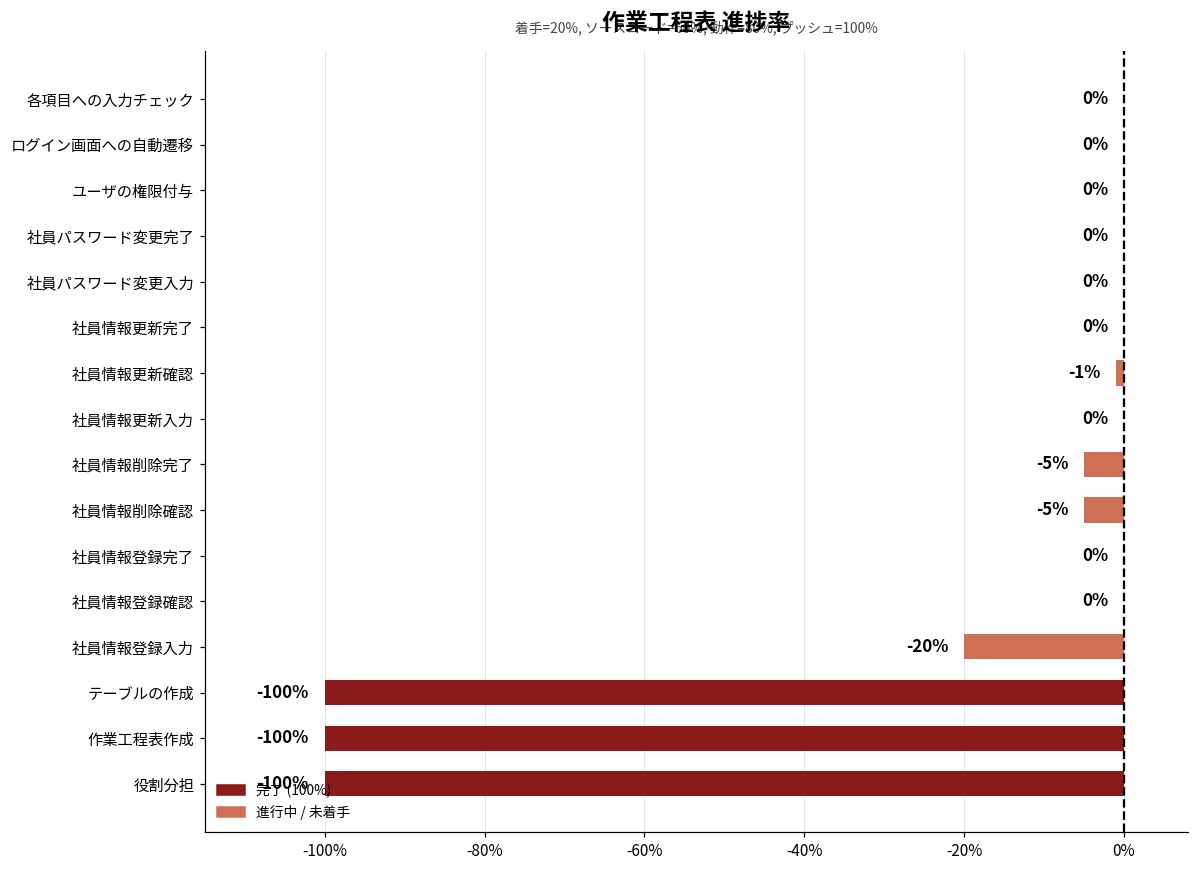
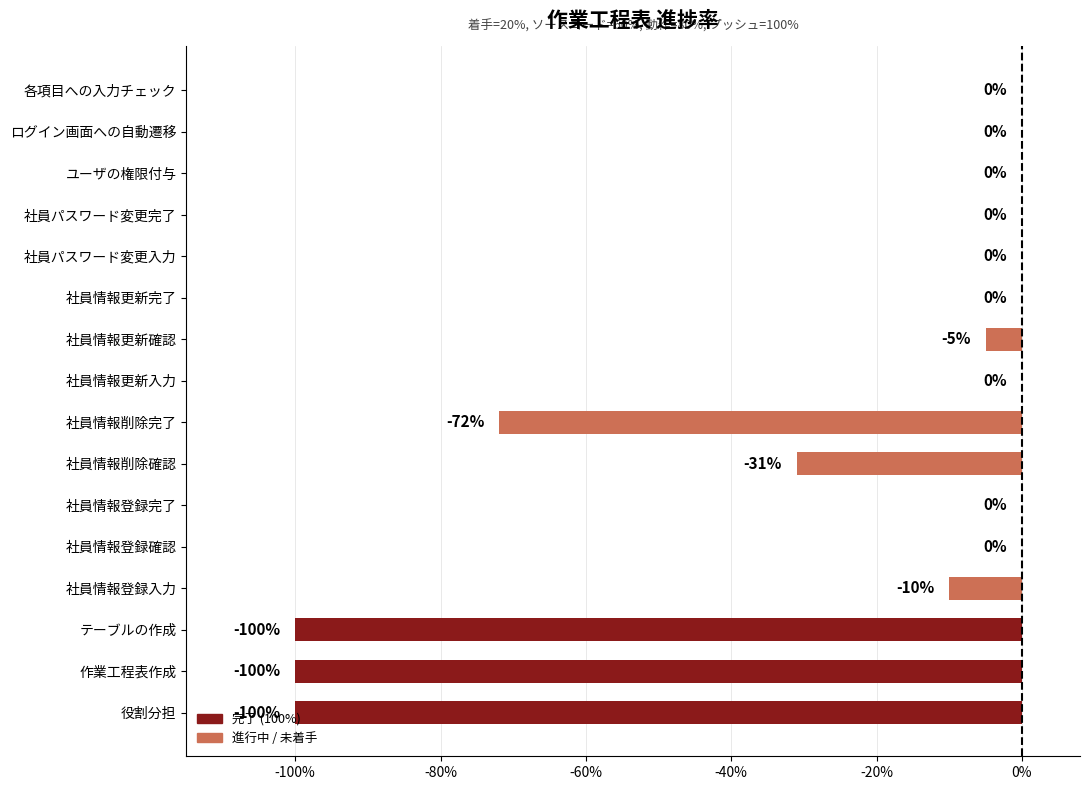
社員情報更新確認: -1% -> -5%
社員情報削除完了: -5% -> -72%
社員情報削除確認: -5% -> -31%
社員情報登録入力: -20% -> -10%
